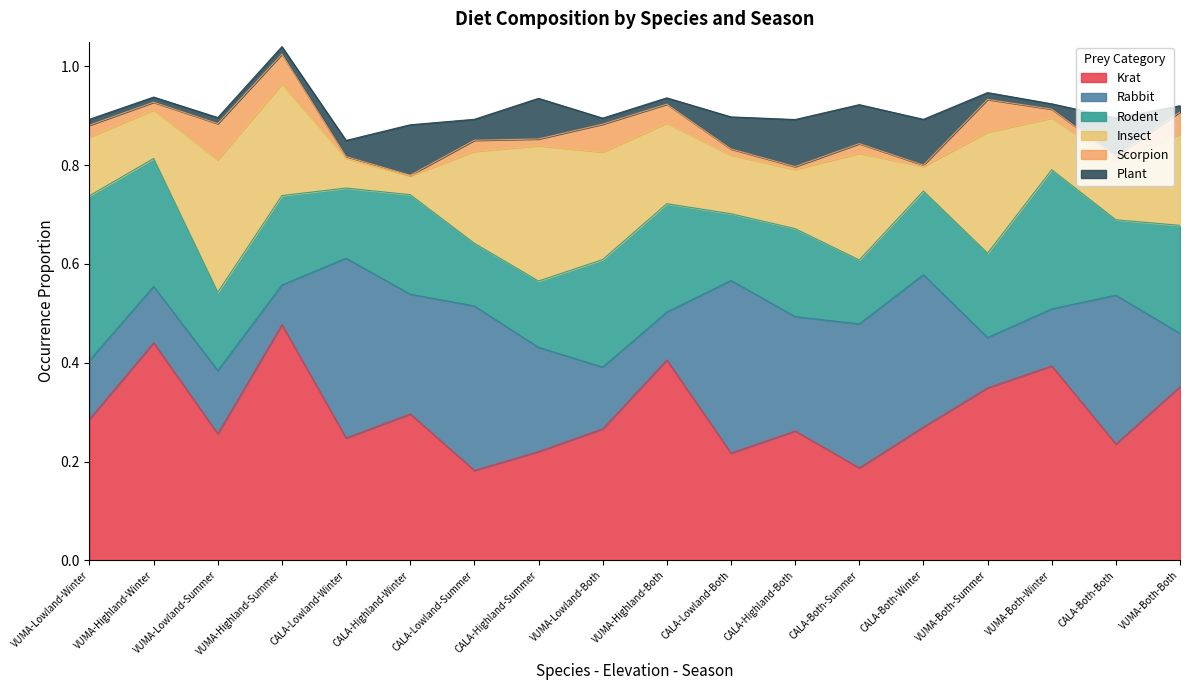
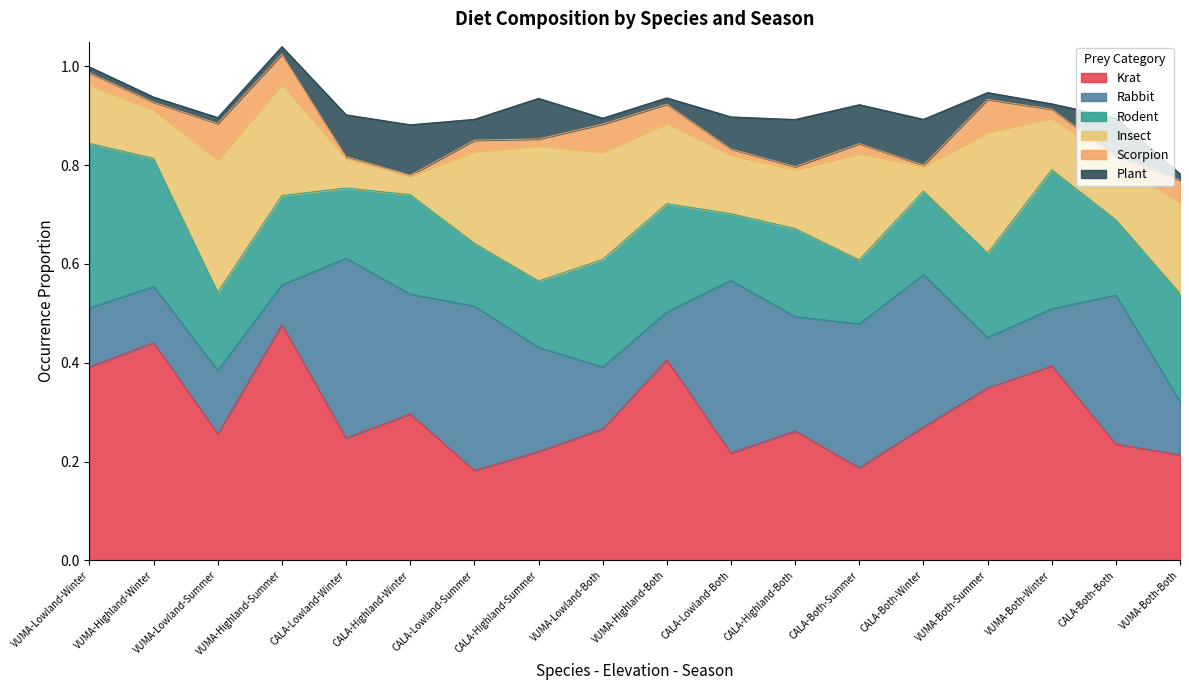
Krat, VUMA-Lowland-Winter: 0.29 -> 0.39
Plant, CALA-Lowland-Winter: 0.03 -> 0.08
Krat, VUMA-Both-Both: 0.35 -> 0.21
